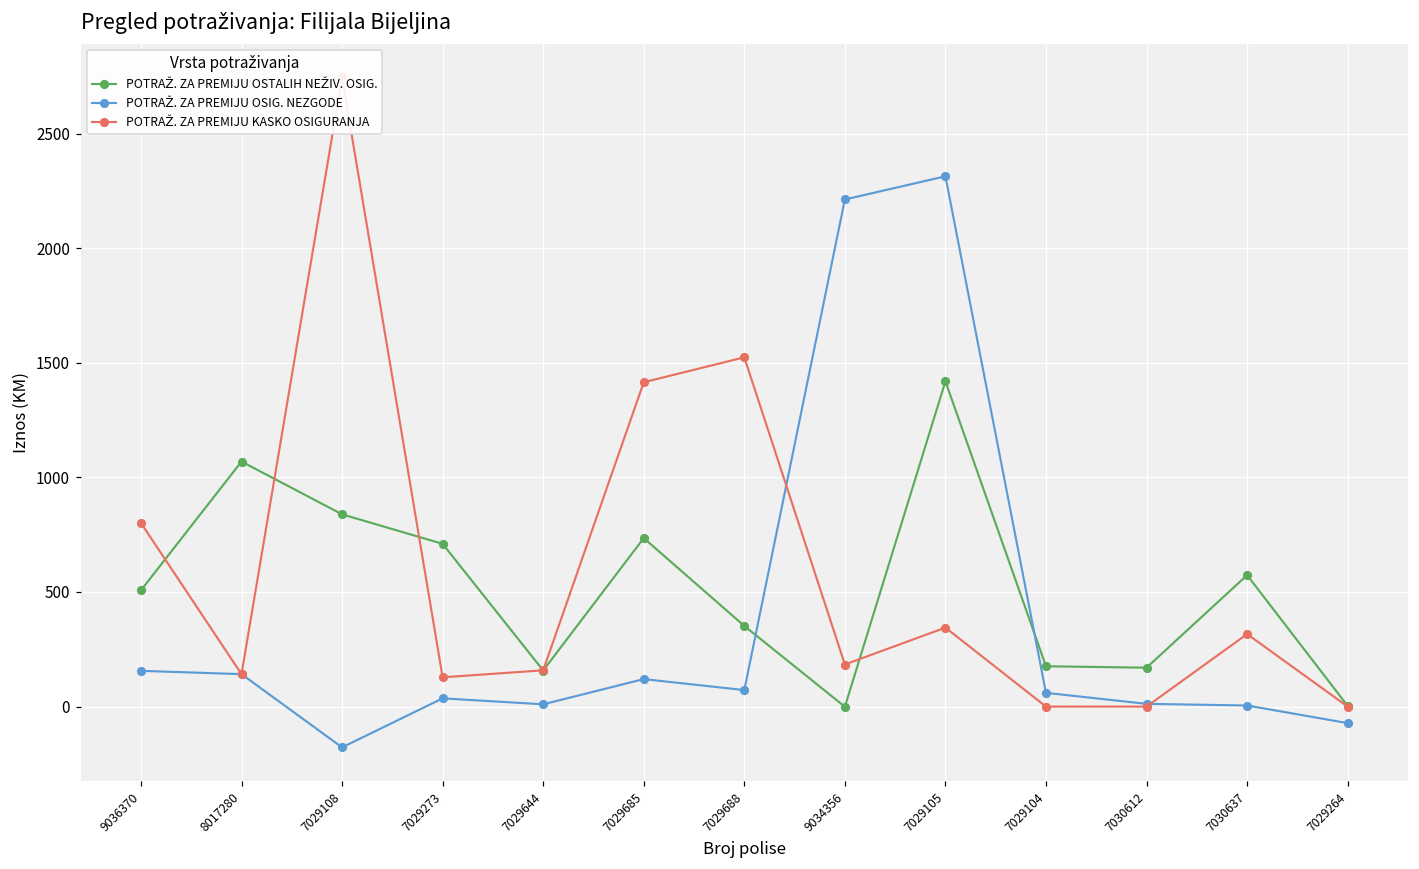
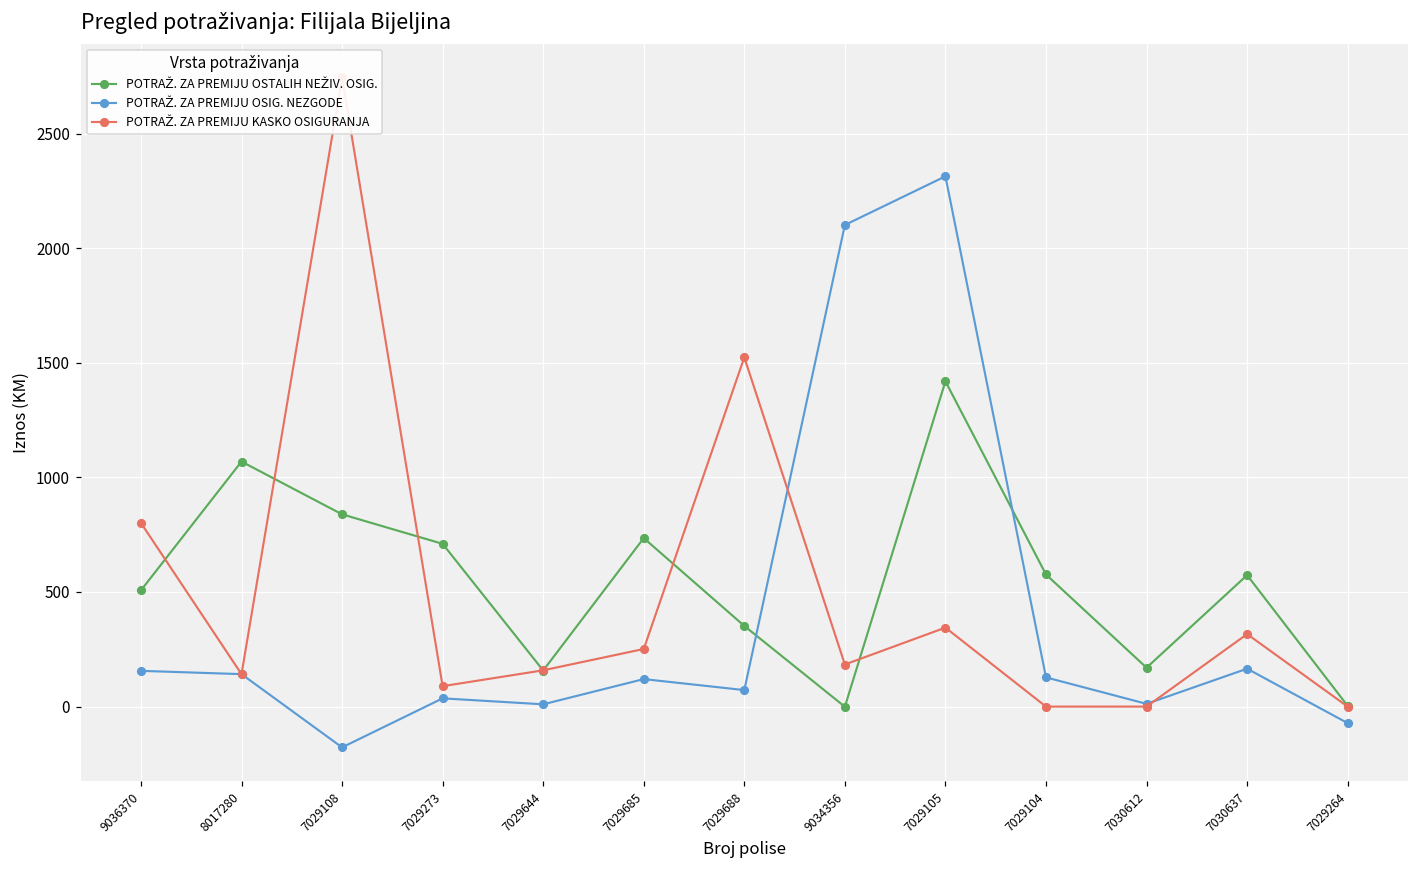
POTRAŽ. ZA PREMIJU KASKO OSIGURANJA, 7029273: 130 -> 90
POTRAŽ. ZA PREMIJU KASKO OSIGURANJA, 7029685: 1410 -> 250
POTRAŽ. ZA PREMIJU OSIG. NEZGODE, 9034356: 2210 -> 2100
POTRAŽ. ZA PREMIJU OSTALIH NEŽIV. OSIG., 7029104: 180 -> 580
POTRAŽ. ZA PREMIJU OSIG. NEZGODE, 7029104: 60 -> 130
POTRAŽ. ZA PREMIJU OSIG. NEZGODE, 7030637: 0 -> 170
